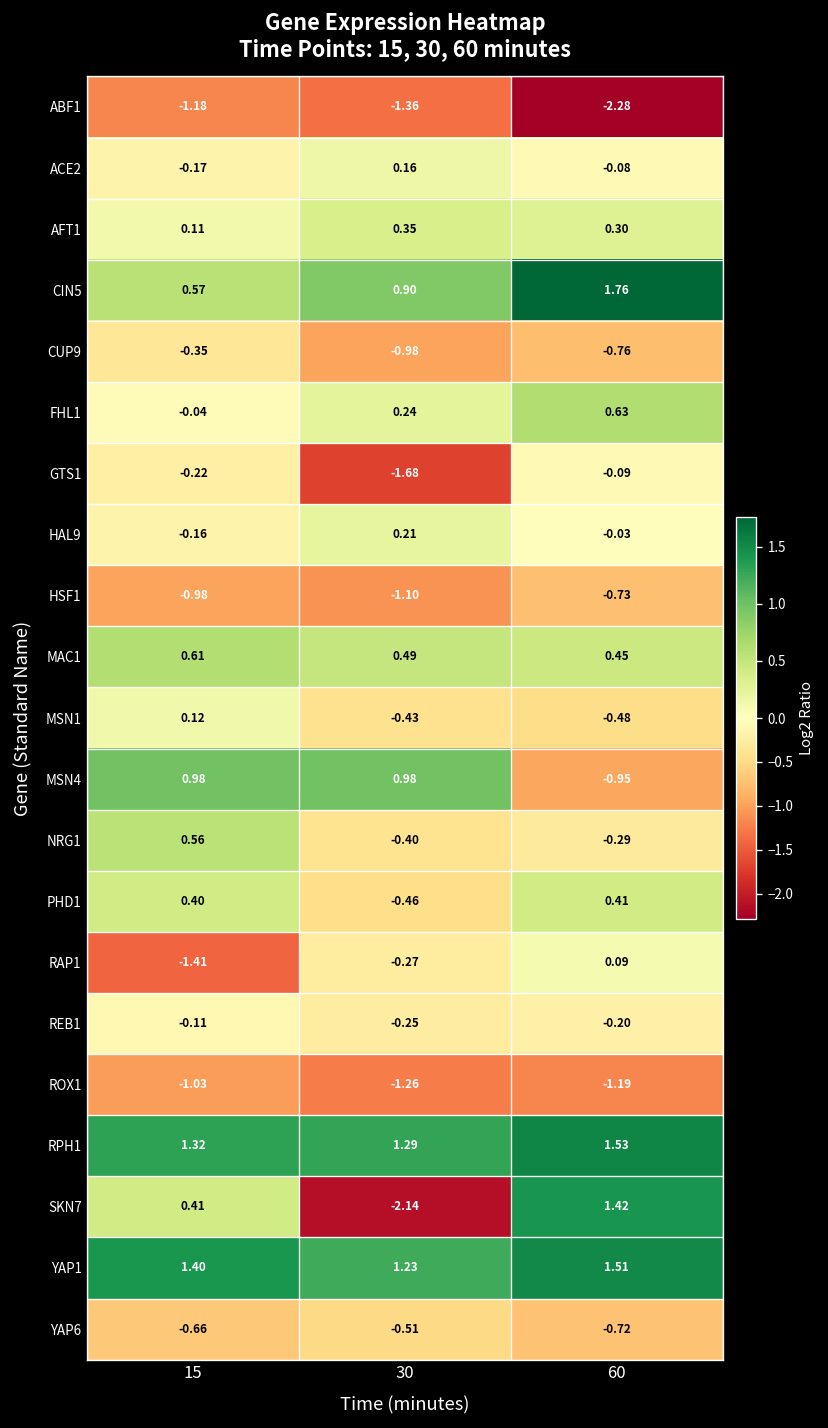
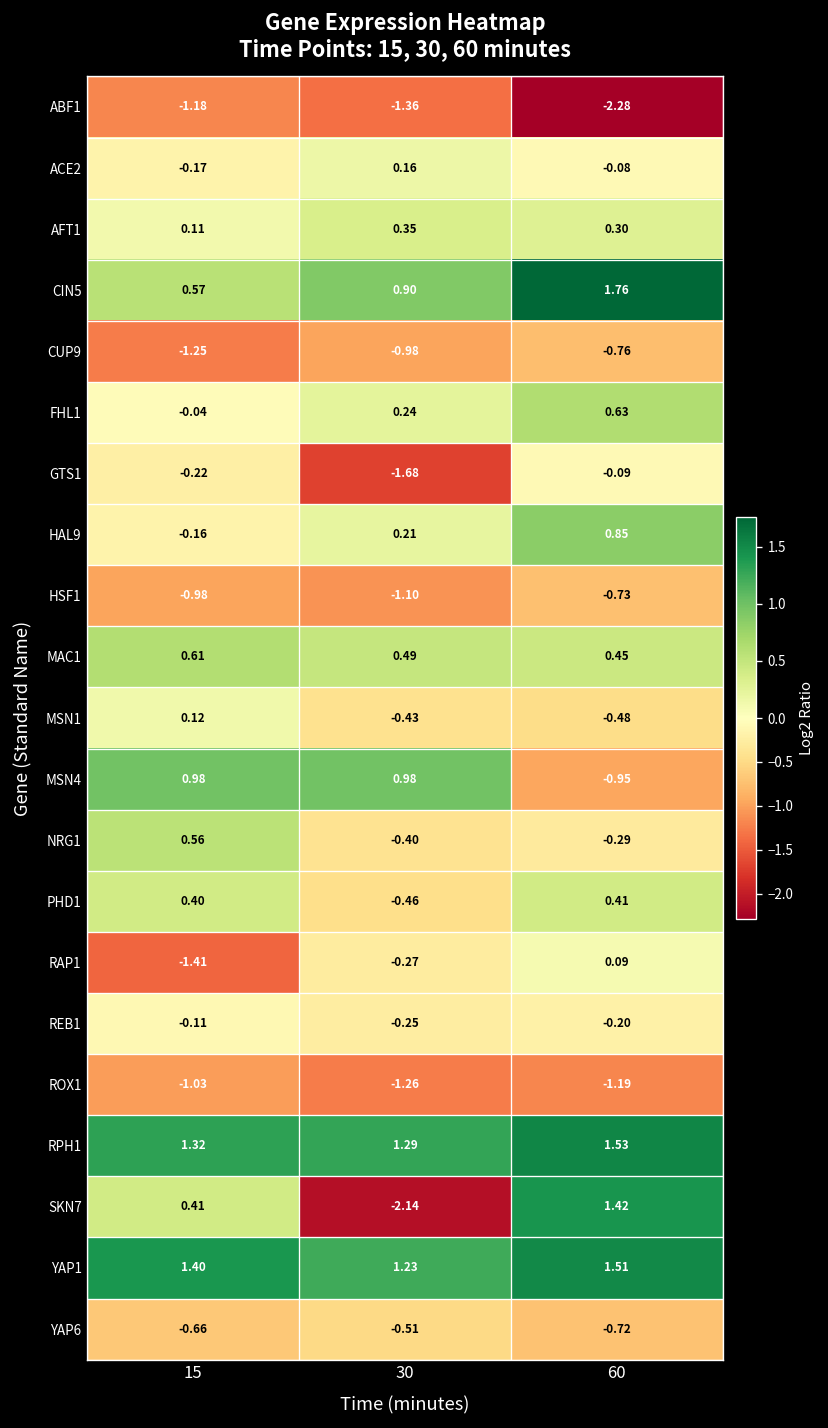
CUP9, 15: -0.35 -> -1.25
HAL9, 60: -0.03 -> 0.85
